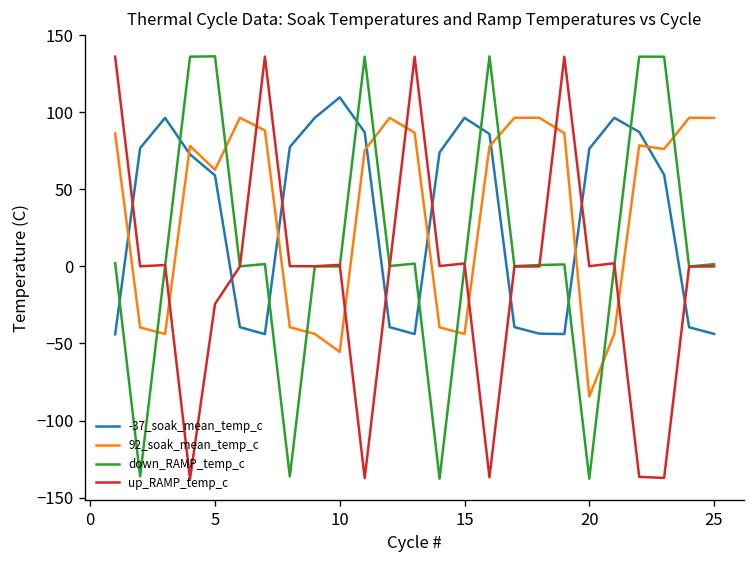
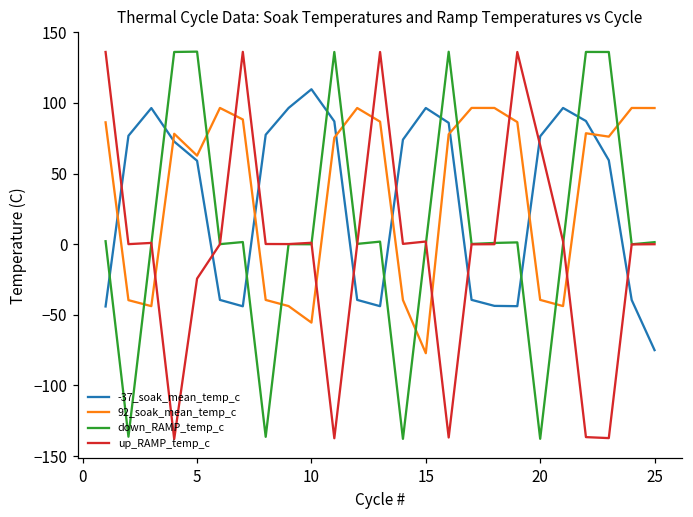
92_soak_mean_temp_c, 15: -44 -> -77
92_soak_mean_temp_c, 20: -84 -> -39
up_RAMP_temp_c, 20: 0 -> 70
-37_soak_mean_temp_c, 25: -44 -> -75
